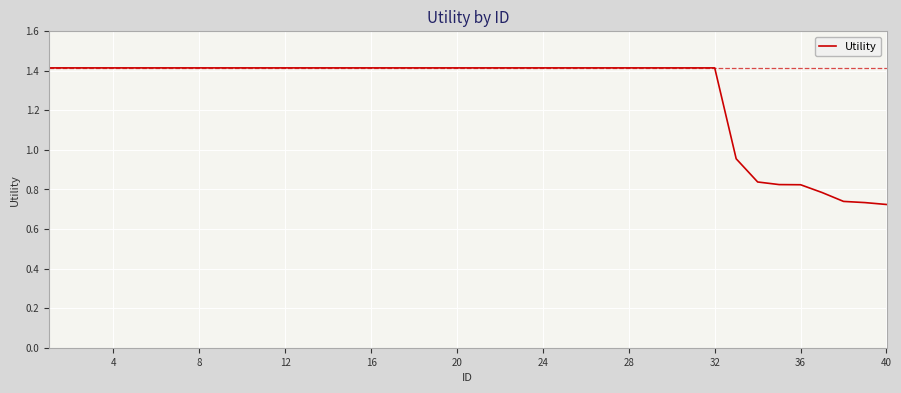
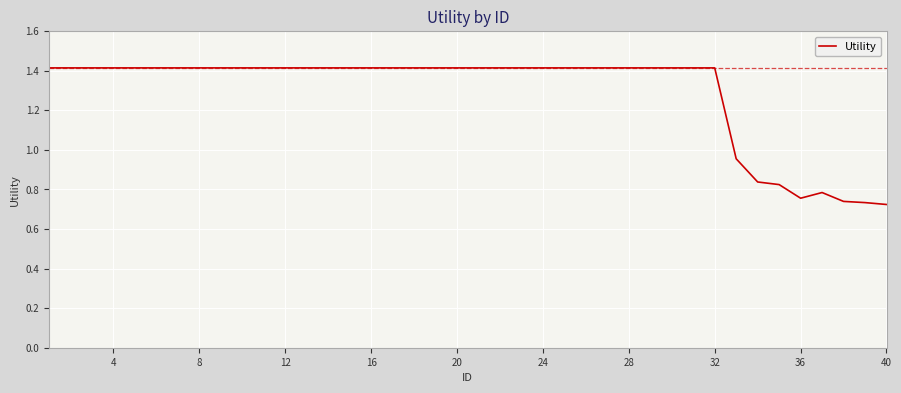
36: 0.82 -> 0.76
